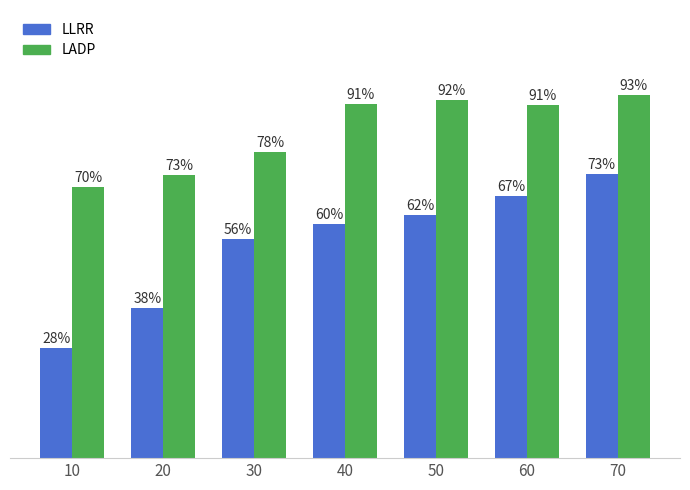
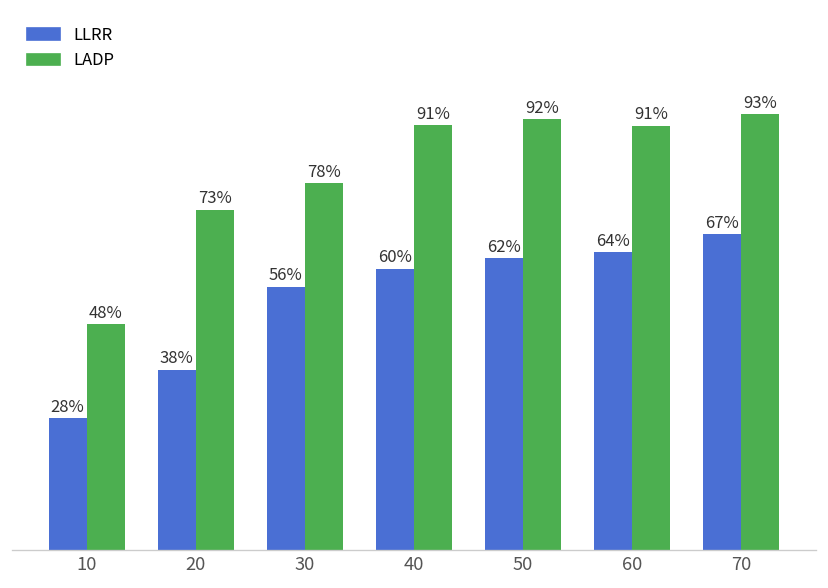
LADP, 10: 70% -> 48%
LLRR, 60: 67% -> 64%
LLRR, 70: 73% -> 67%
